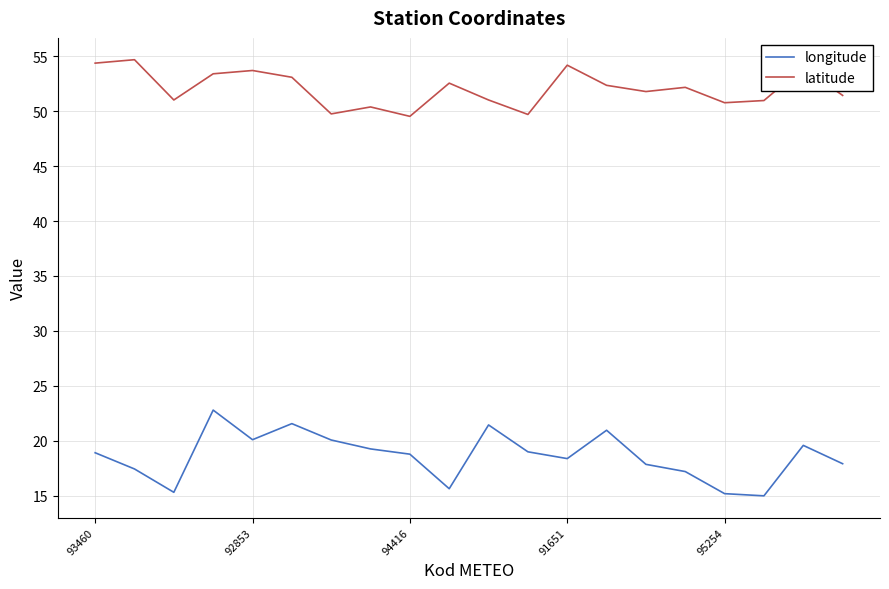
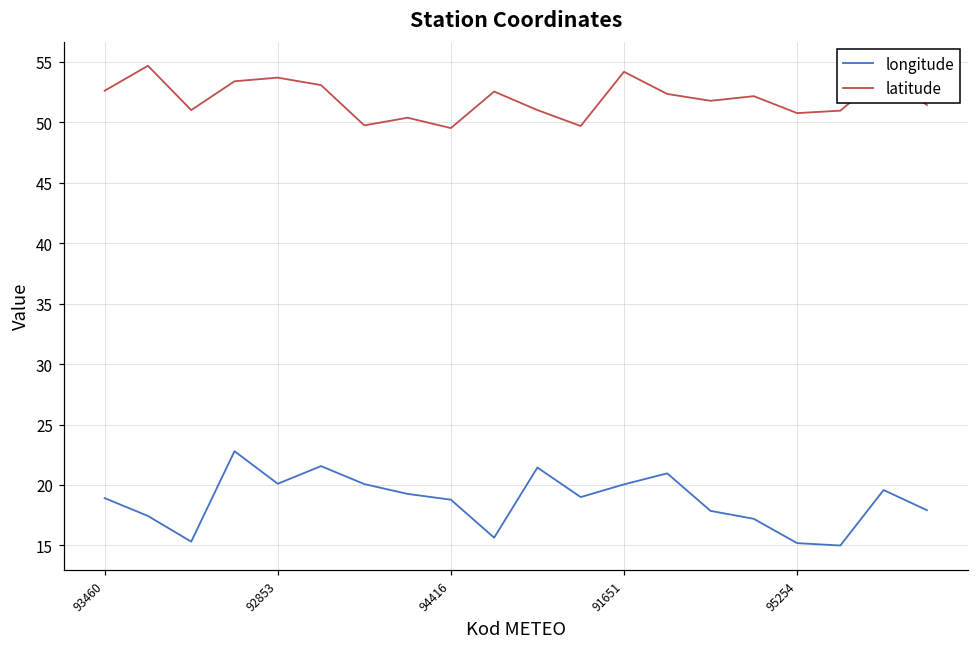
latitude, 93460: 54.4 -> 52.6
longitude, 91651: 18.4 -> 20.1
